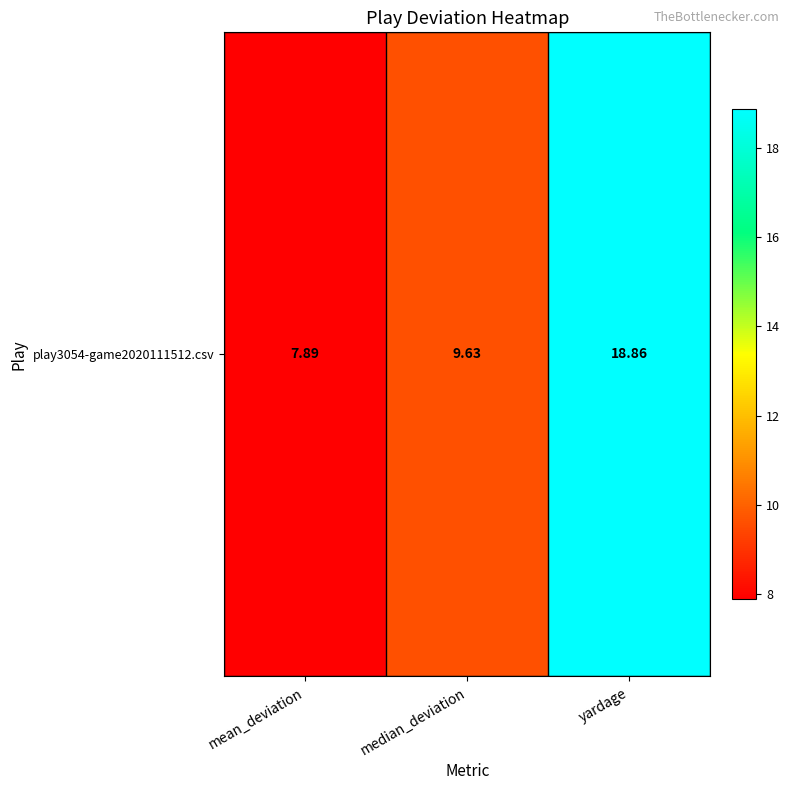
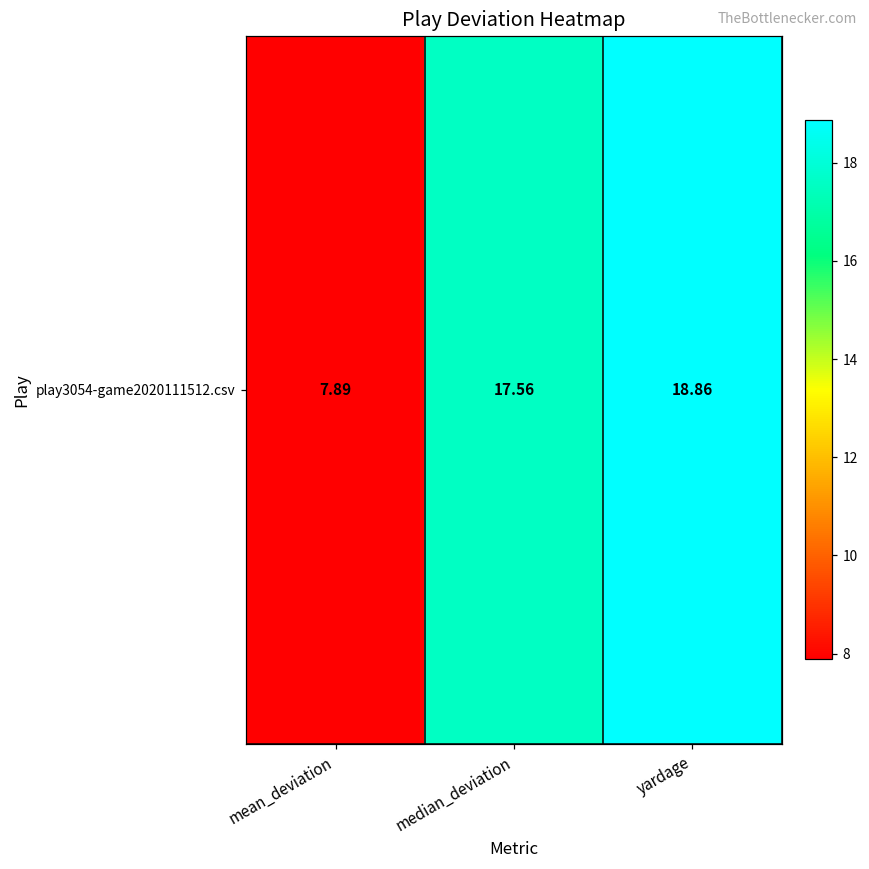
play3054-game2020111512.csv, median_deviation: 9.63 -> 17.56
